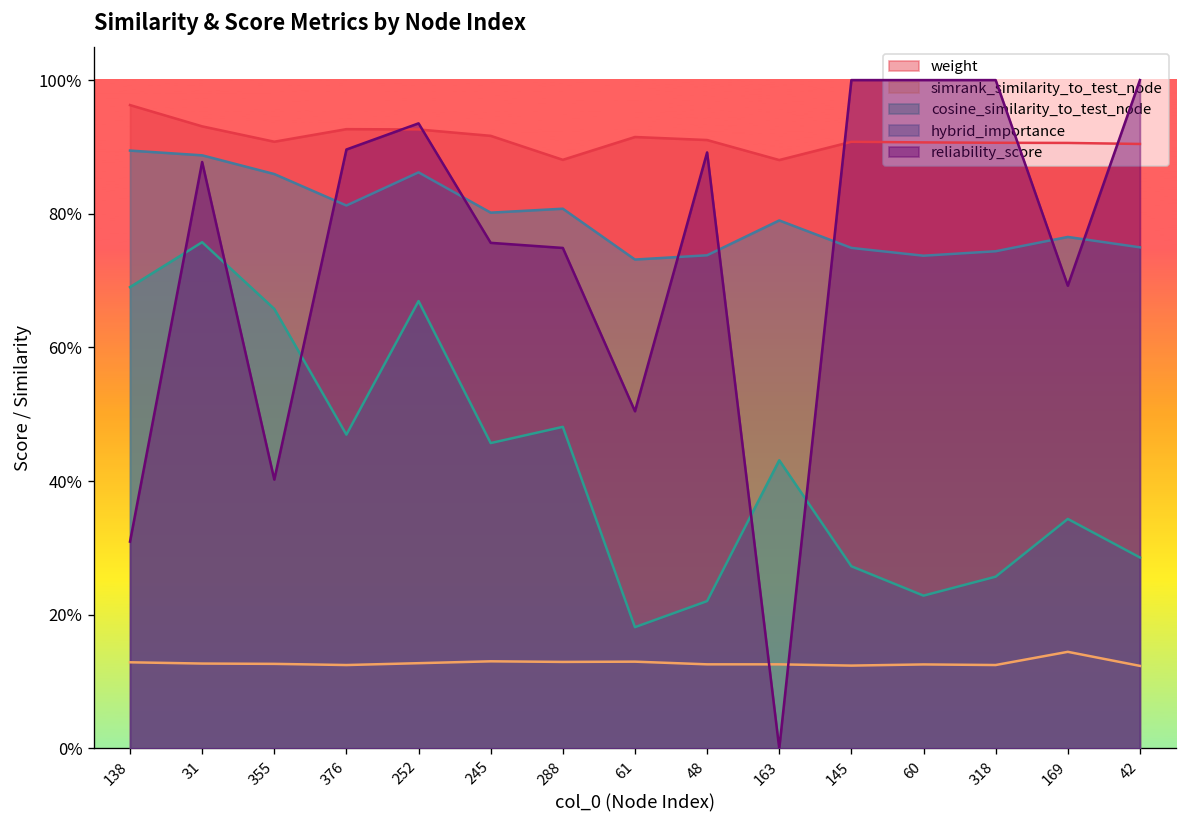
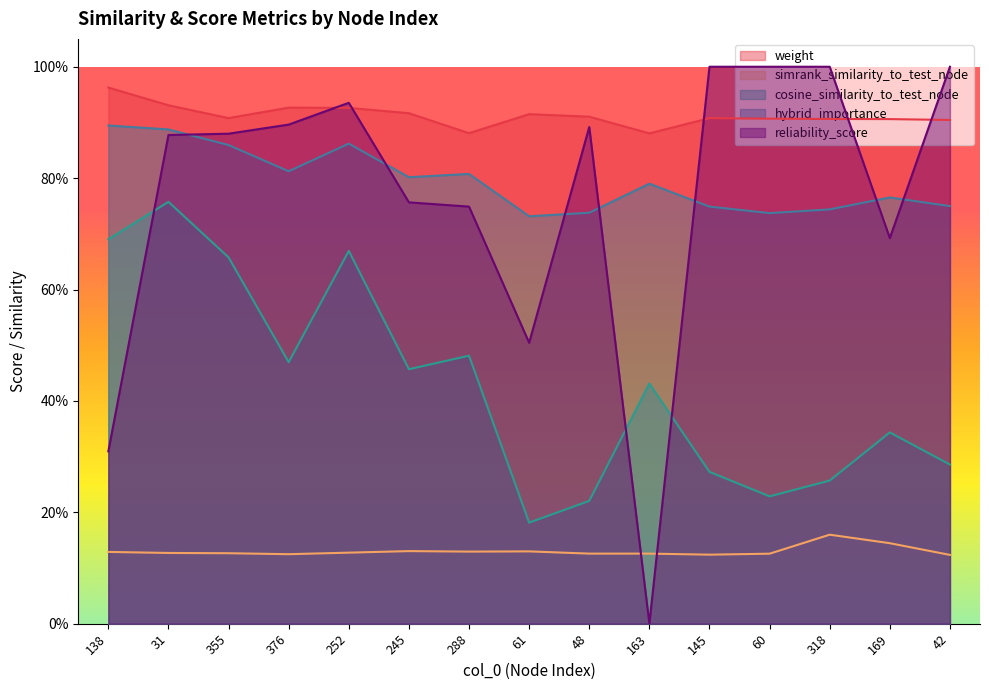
reliability_score, 355: 40% -> 88%
simrank_similarity_to_test_node, 318: 12% -> 16%
